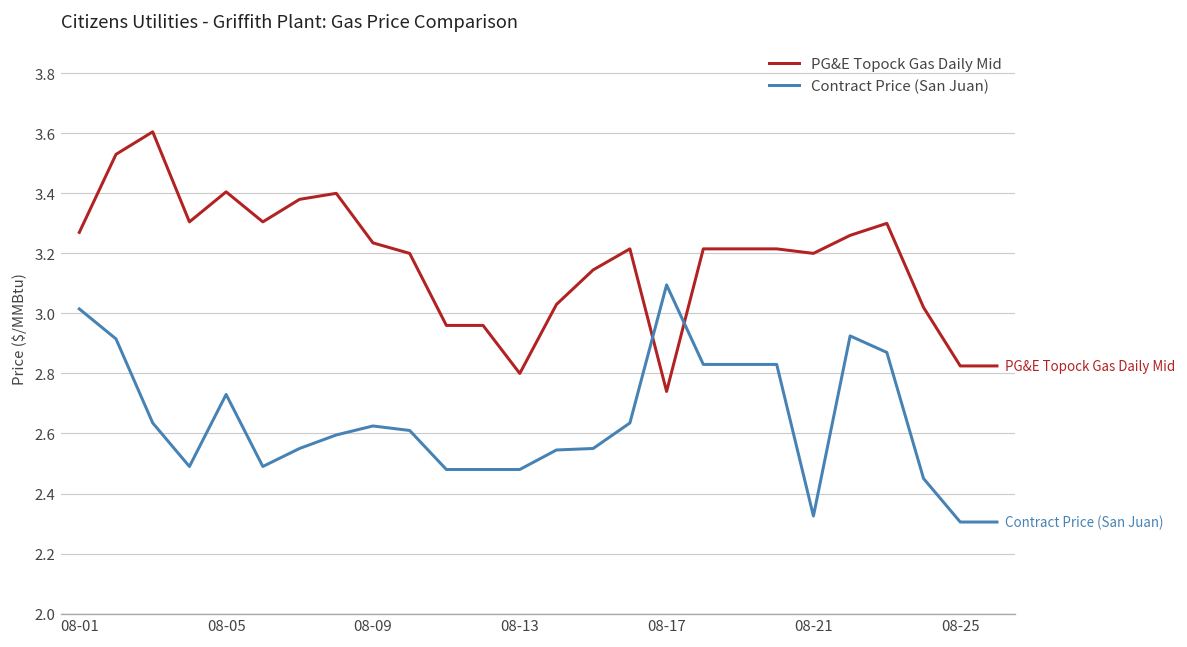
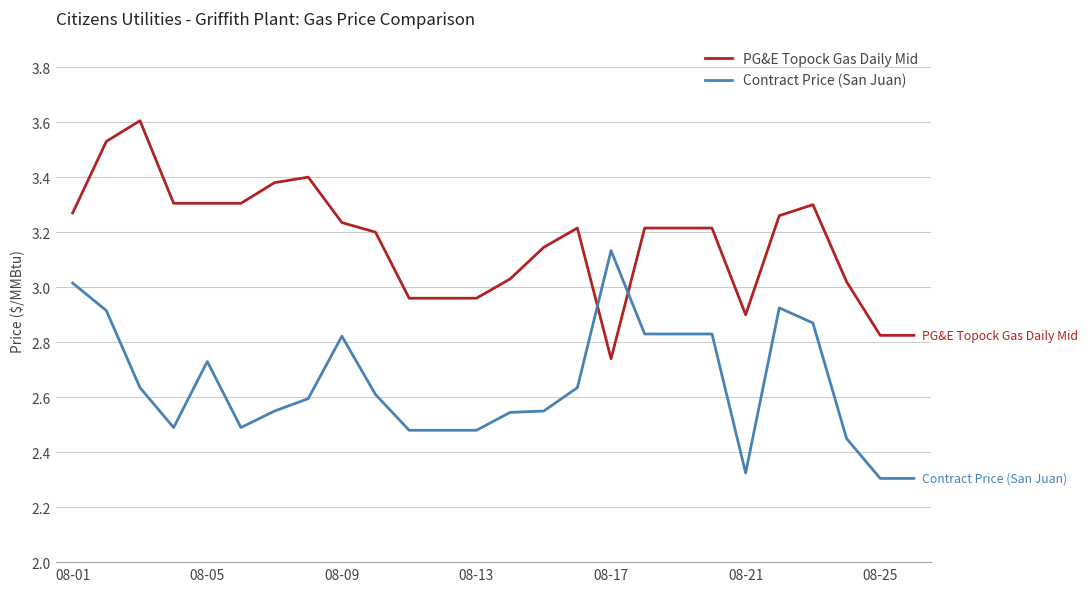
PG&E Topock Gas Daily Mid, 08-05: 3.41 -> 3.31
Contract Price (San Juan), 08-09: 2.63 -> 2.82
PG&E Topock Gas Daily Mid, 08-13: 2.80 -> 2.96
Contract Price (San Juan), 08-17: 3.10 -> 3.13
PG&E Topock Gas Daily Mid, 08-21: 3.2 -> 2.9
